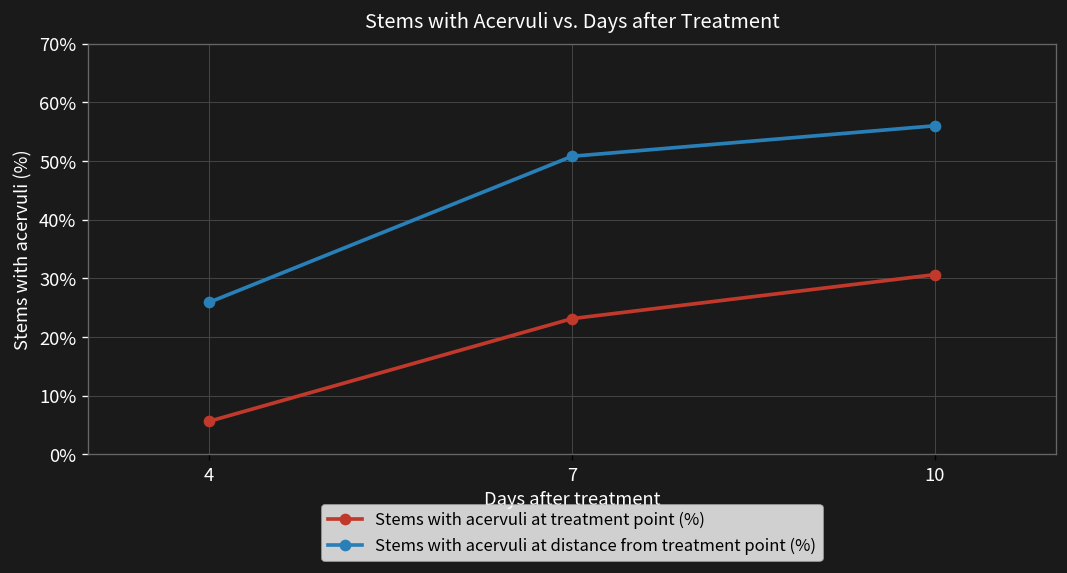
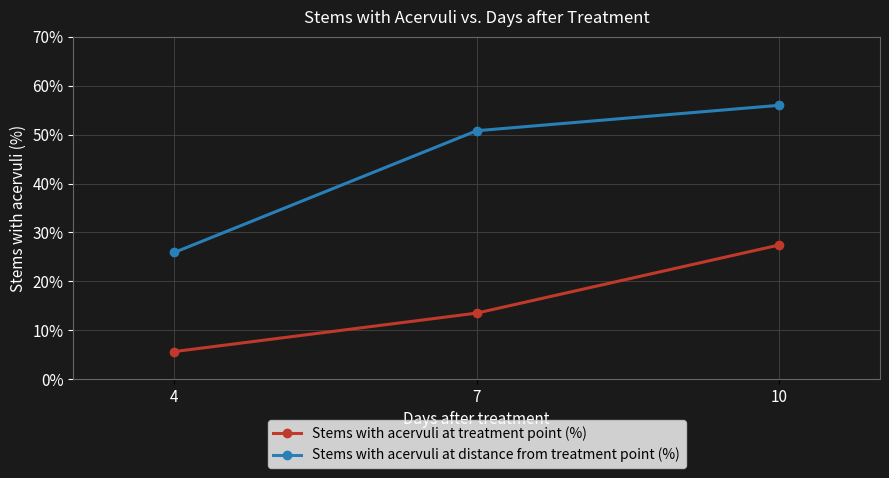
Stems with acervuli at treatment point (%), 7: 23% -> 14%
Stems with acervuli at treatment point (%), 10: 31% -> 27%
